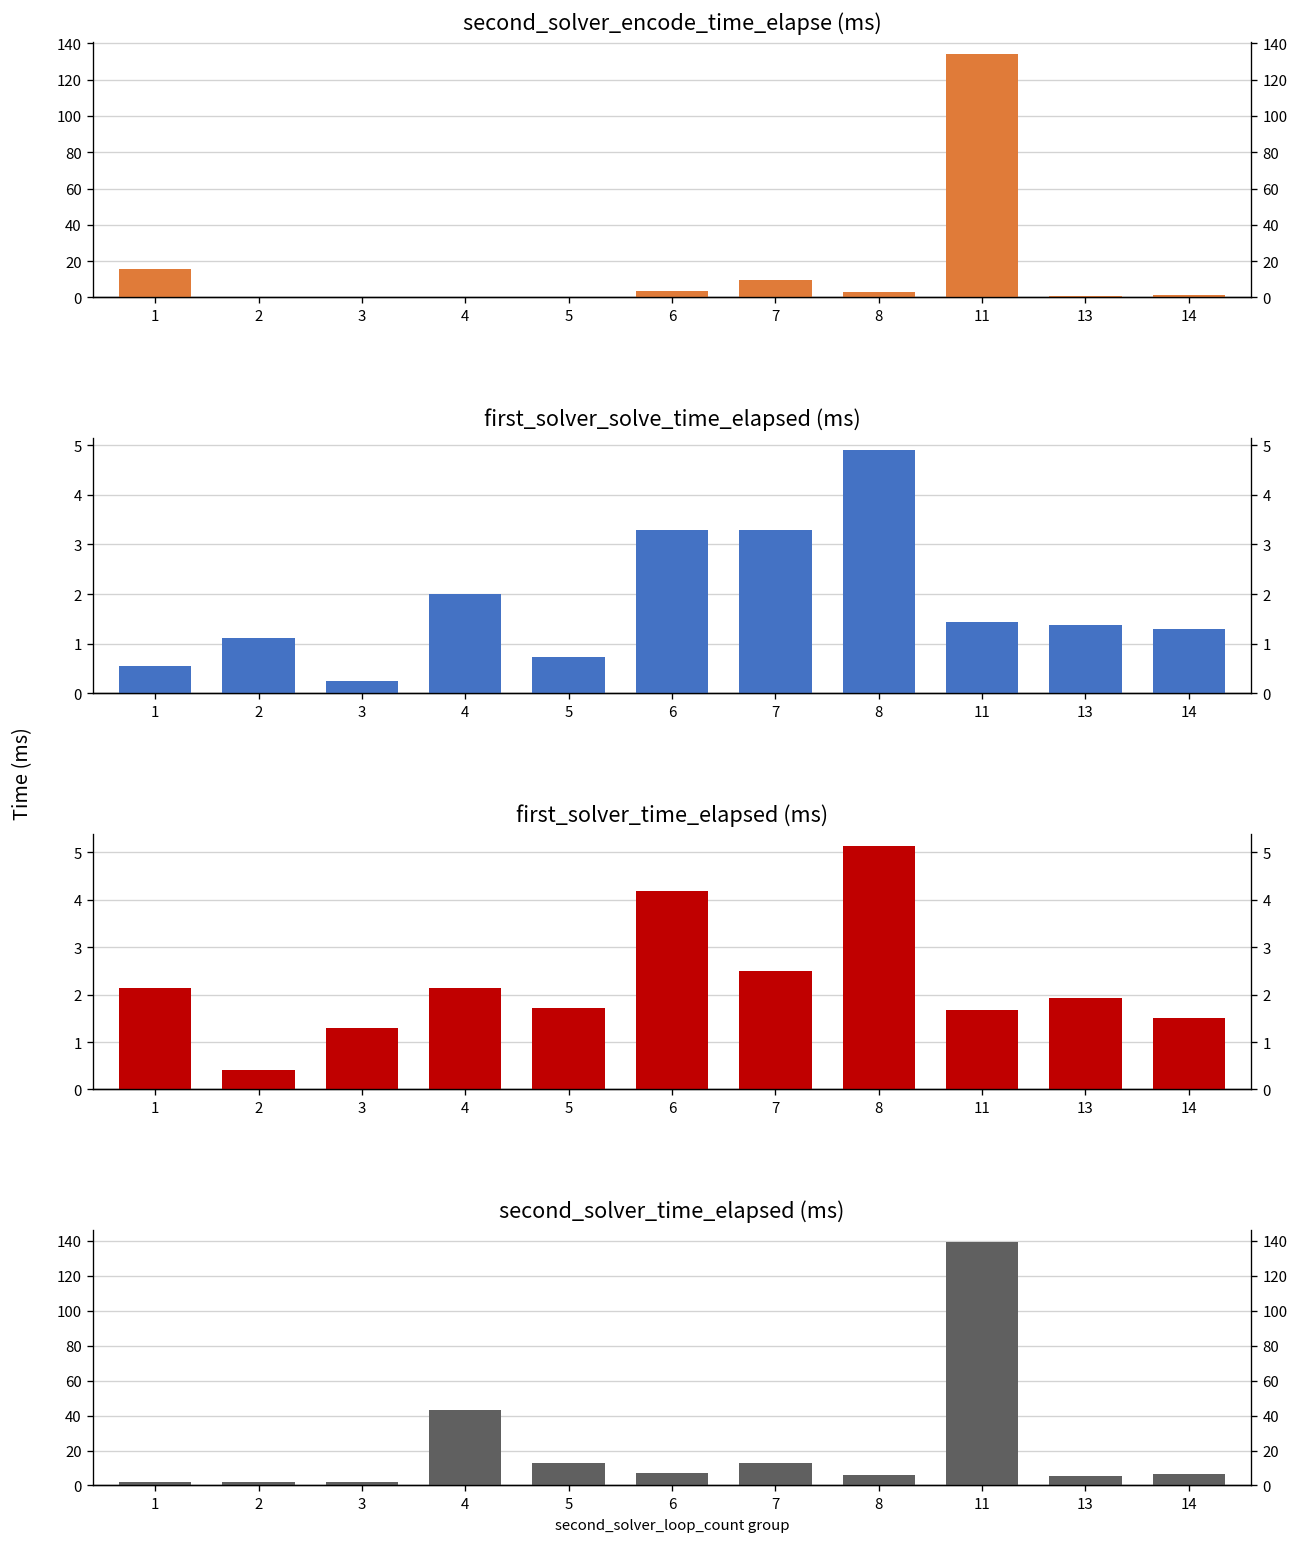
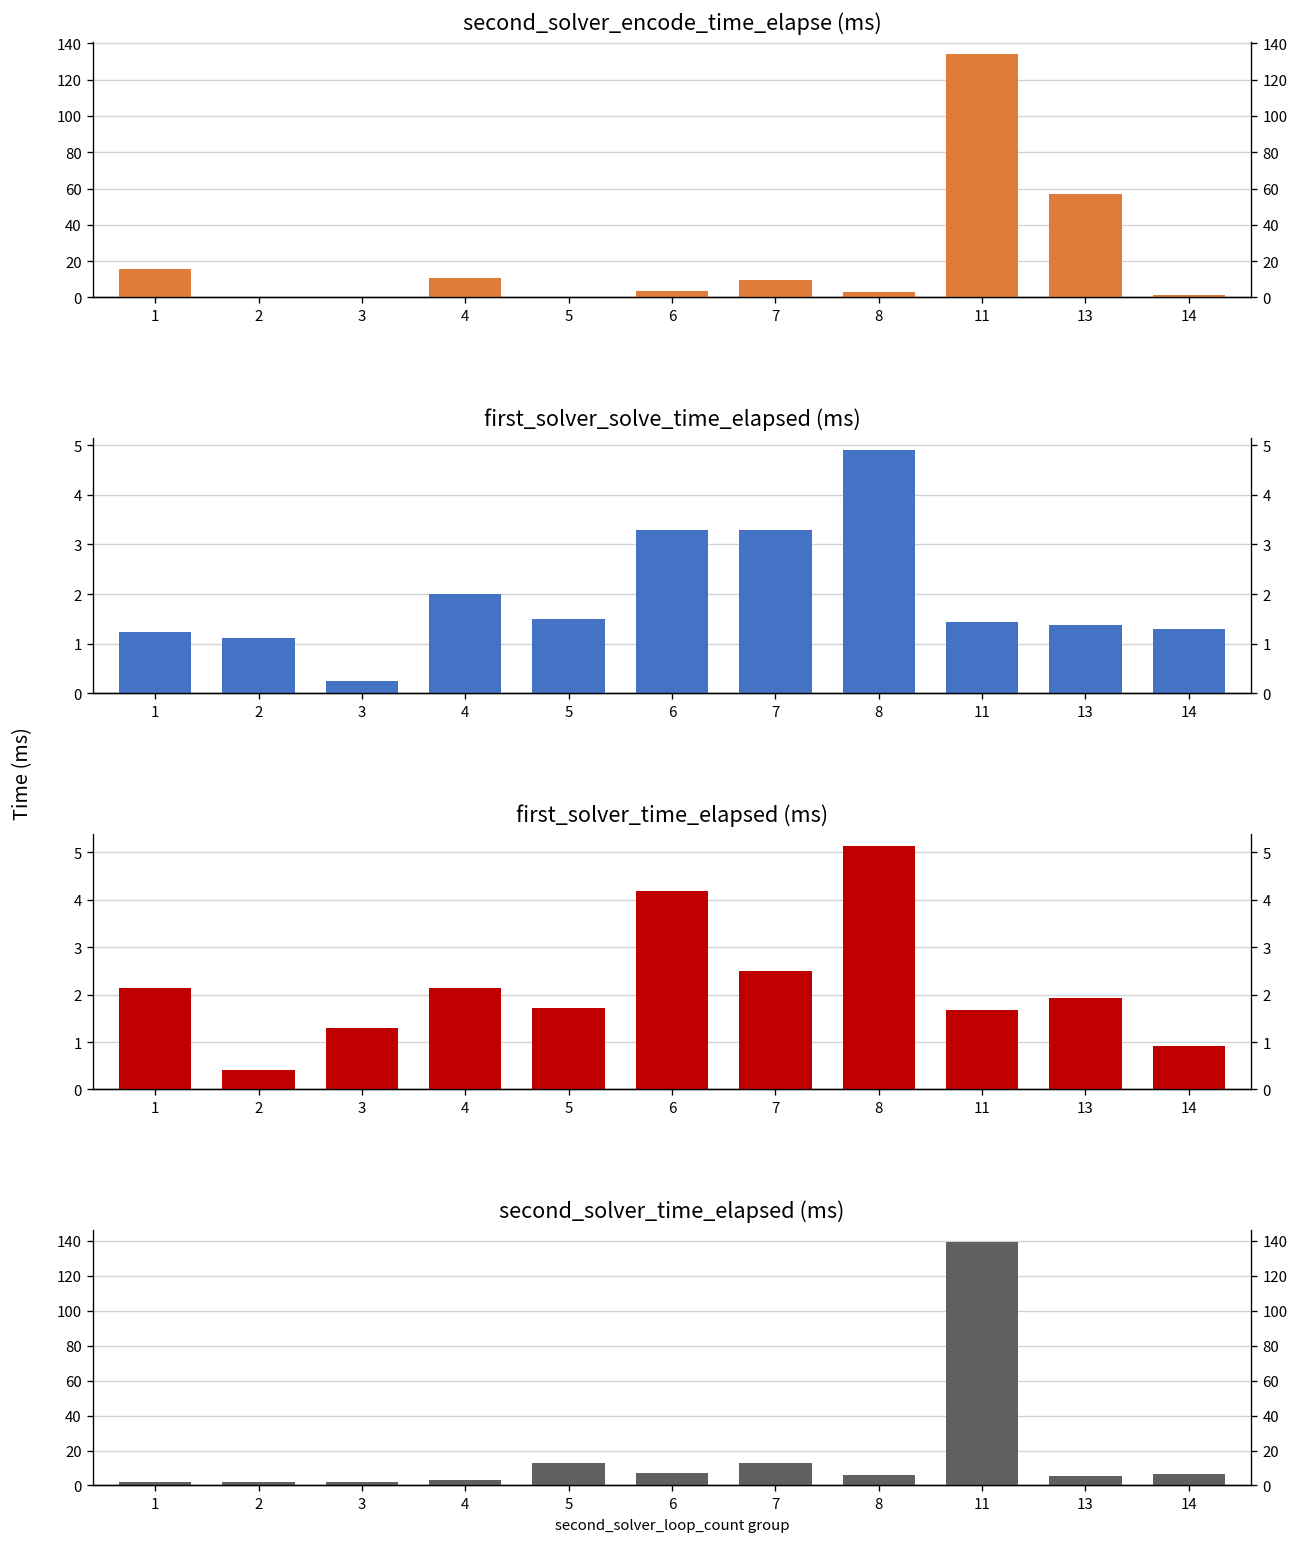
second_solver_encode_time_elapse (ms), 4: 0 -> 11
second_solver_encode_time_elapse (ms), 13: 1 -> 57
first_solver_solve_time_elapsed (ms), 1: 0.5 -> 1.2
first_solver_solve_time_elapsed (ms), 5: 0.7 -> 1.5
first_solver_time_elapsed (ms), 14: 1.5 -> 0.9
second_solver_time_elapsed (ms), 4: 43 -> 3
